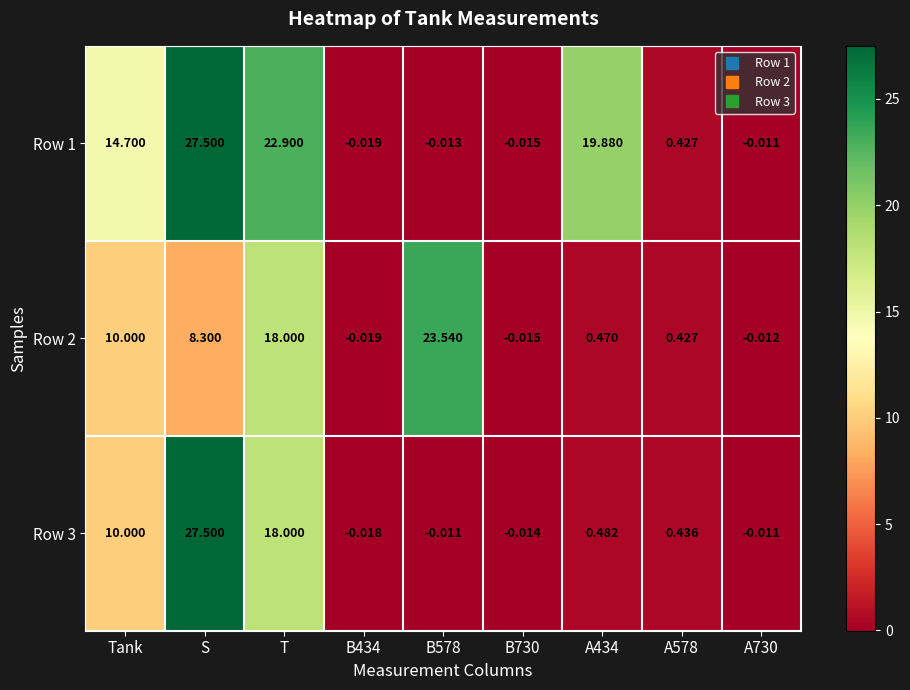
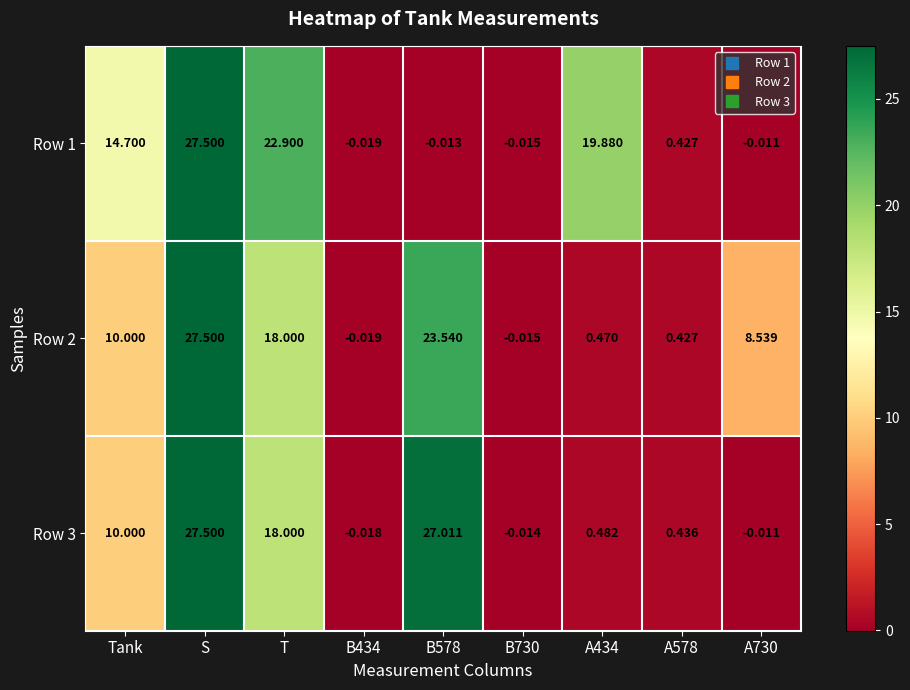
Row 2, S: 8.300 -> 27.500
Row 2, A730: -0.012 -> 8.539
Row 3, B578: -0.011 -> 27.011
